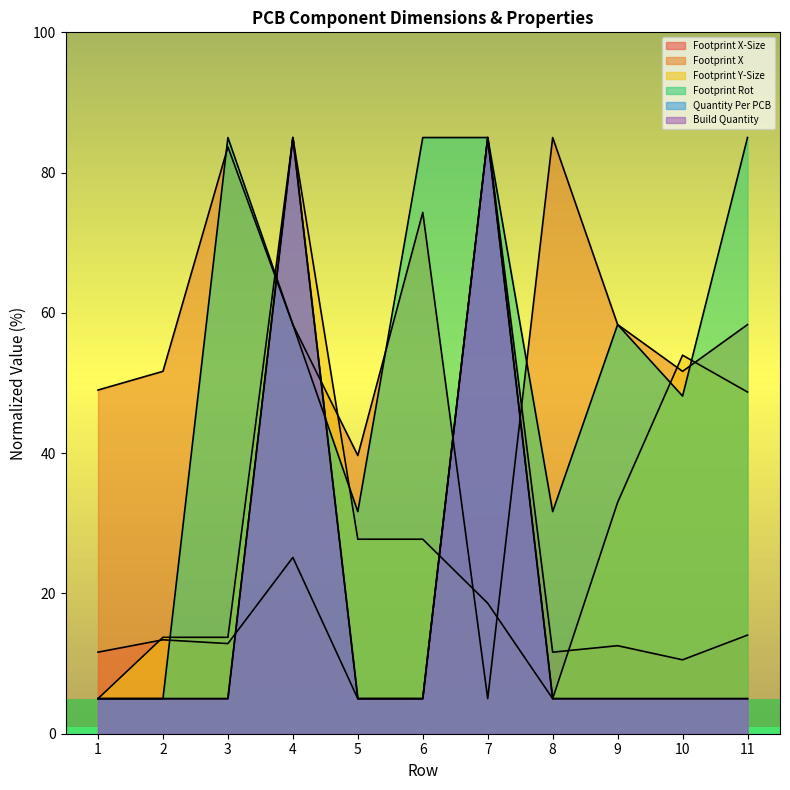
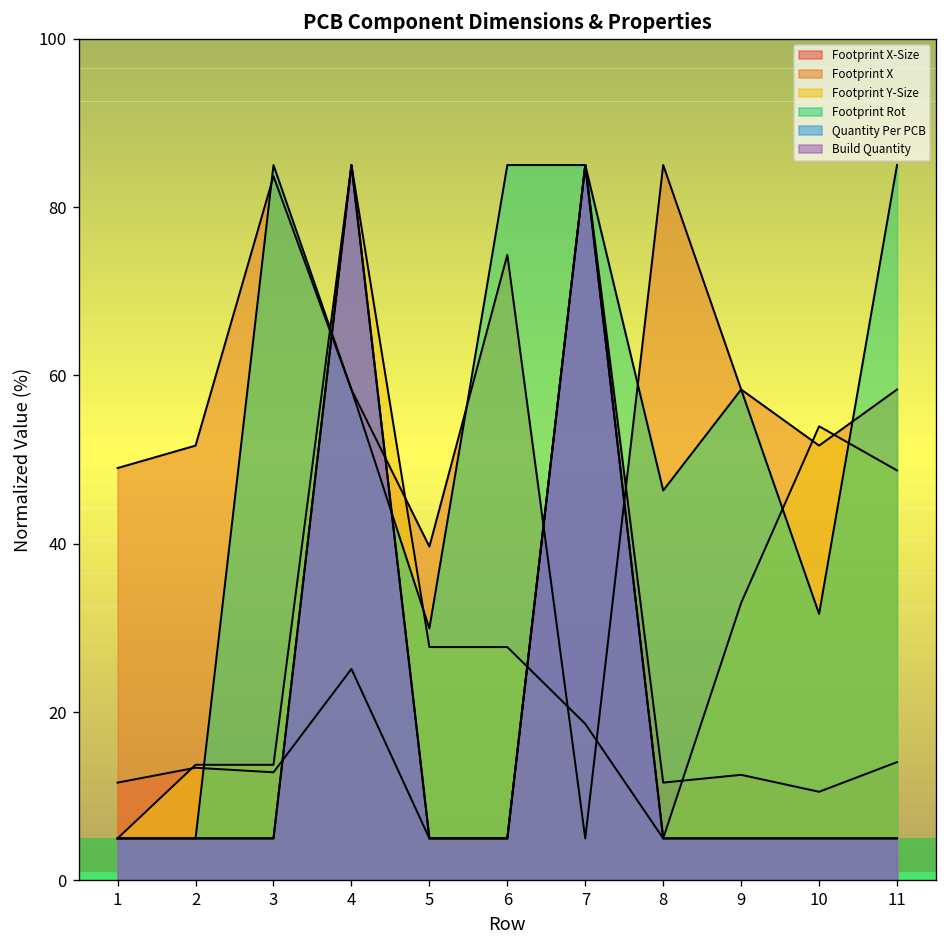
Footprint Rot, 5: 32 -> 30
Footprint Rot, 8: 32 -> 46
Footprint Rot, 10: 48 -> 32
